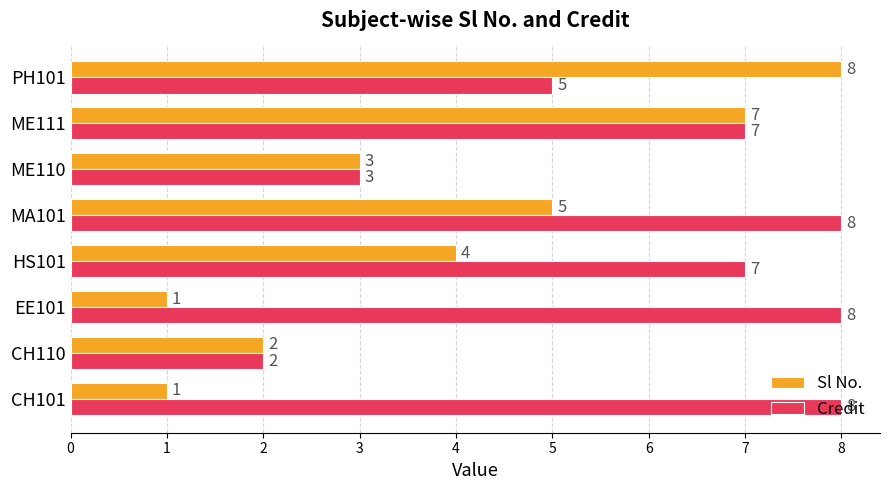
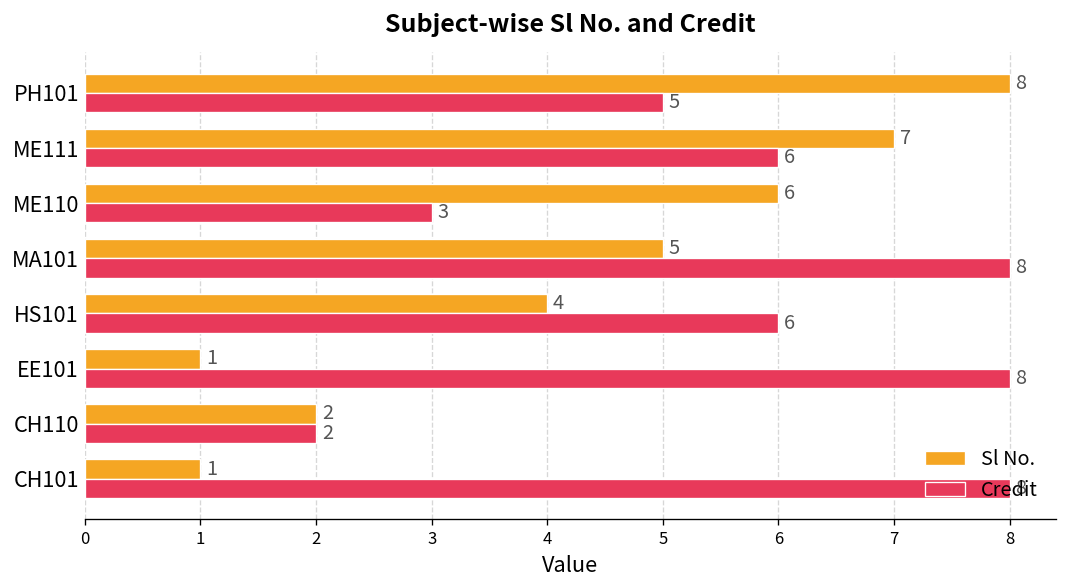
Credit, ME111: 7 -> 6
Sl No., ME110: 3 -> 6
Credit, HS101: 7 -> 6
